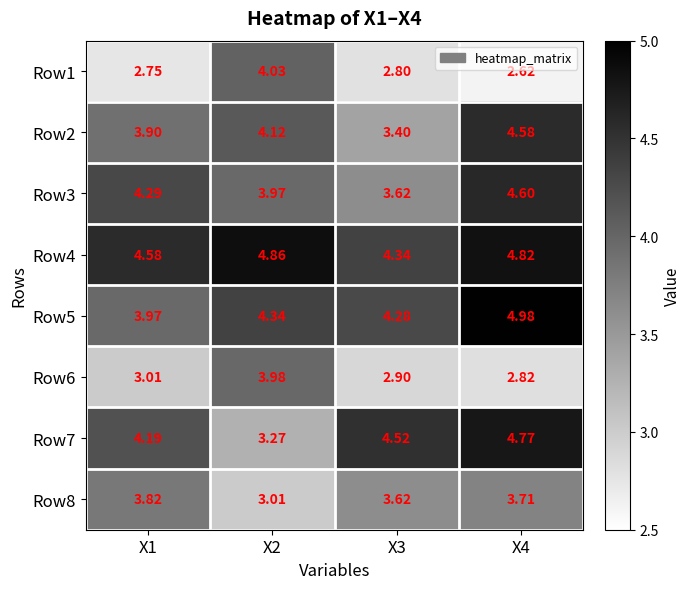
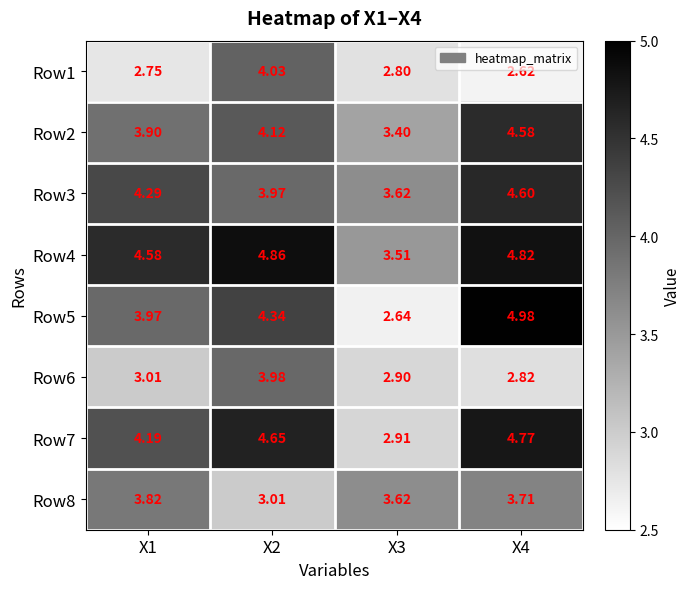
Row4, X3: 4.34 -> 3.51
Row5, X3: 4.28 -> 2.64
Row7, X2: 3.27 -> 4.65
Row7, X3: 4.52 -> 2.91
